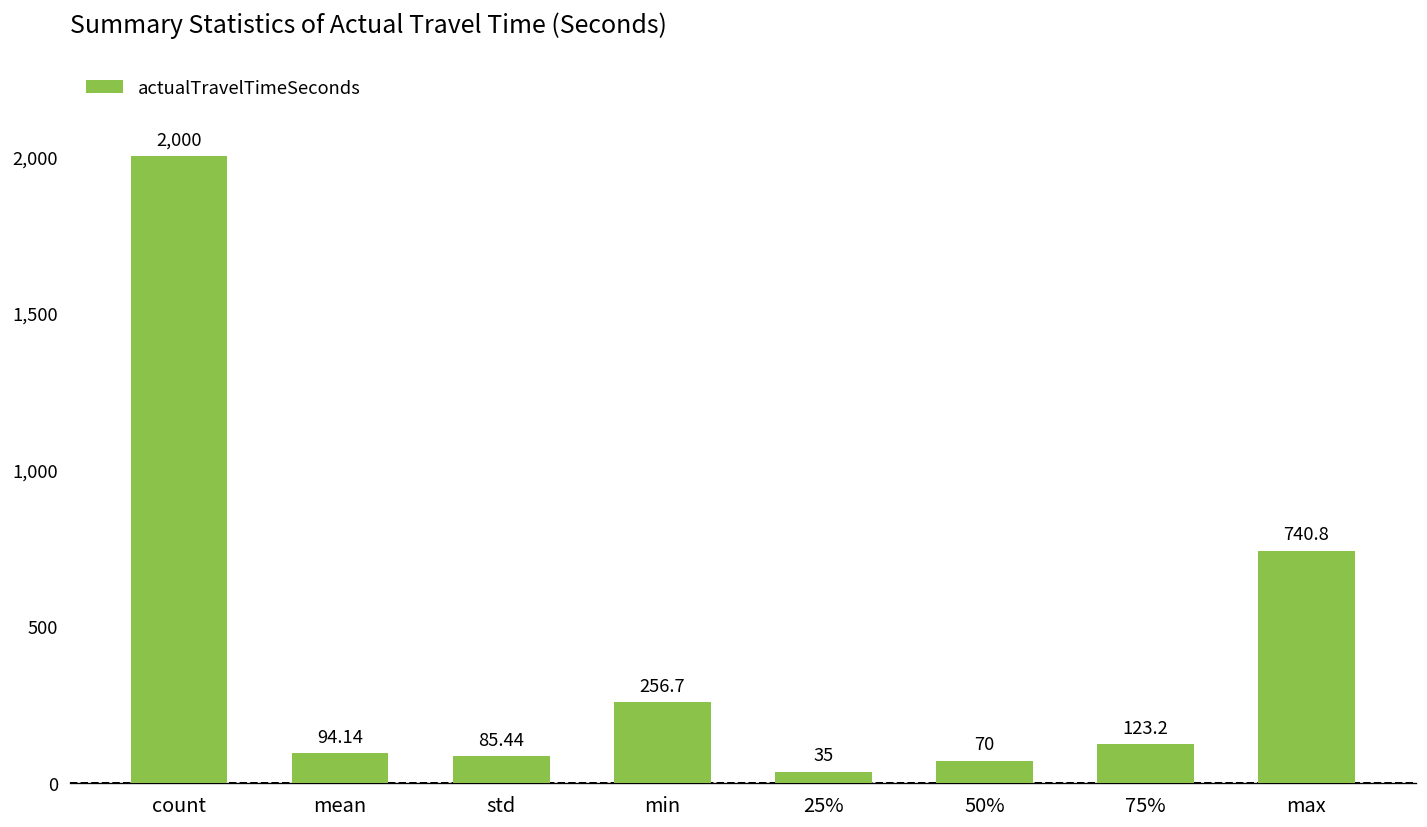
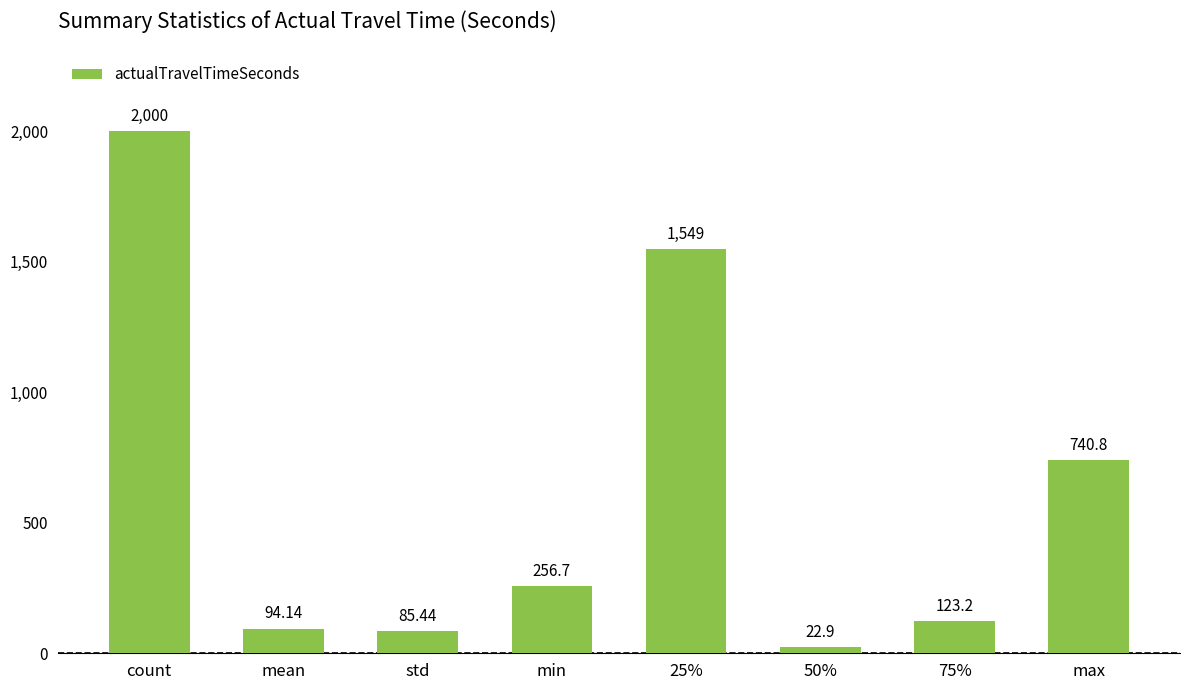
25%: 35 -> 1,549
50%: 70 -> 22.9
